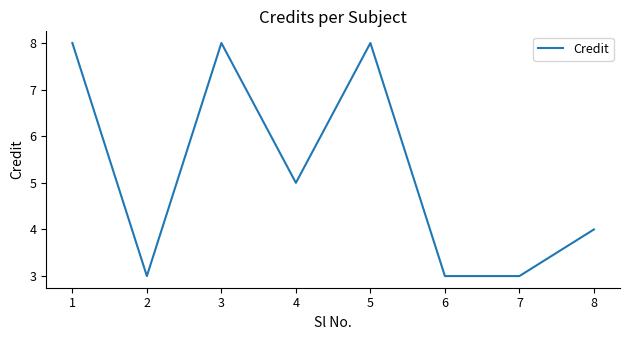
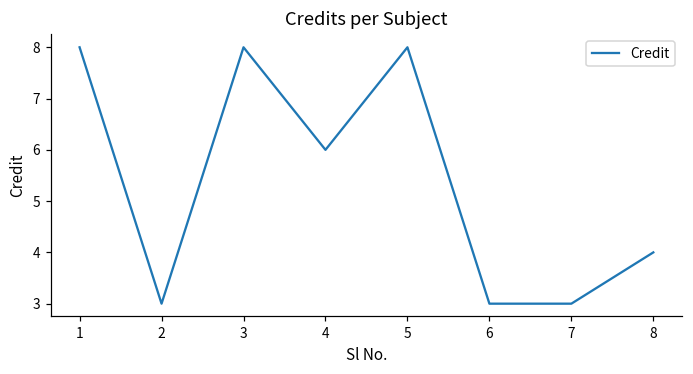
4: 5 -> 6
